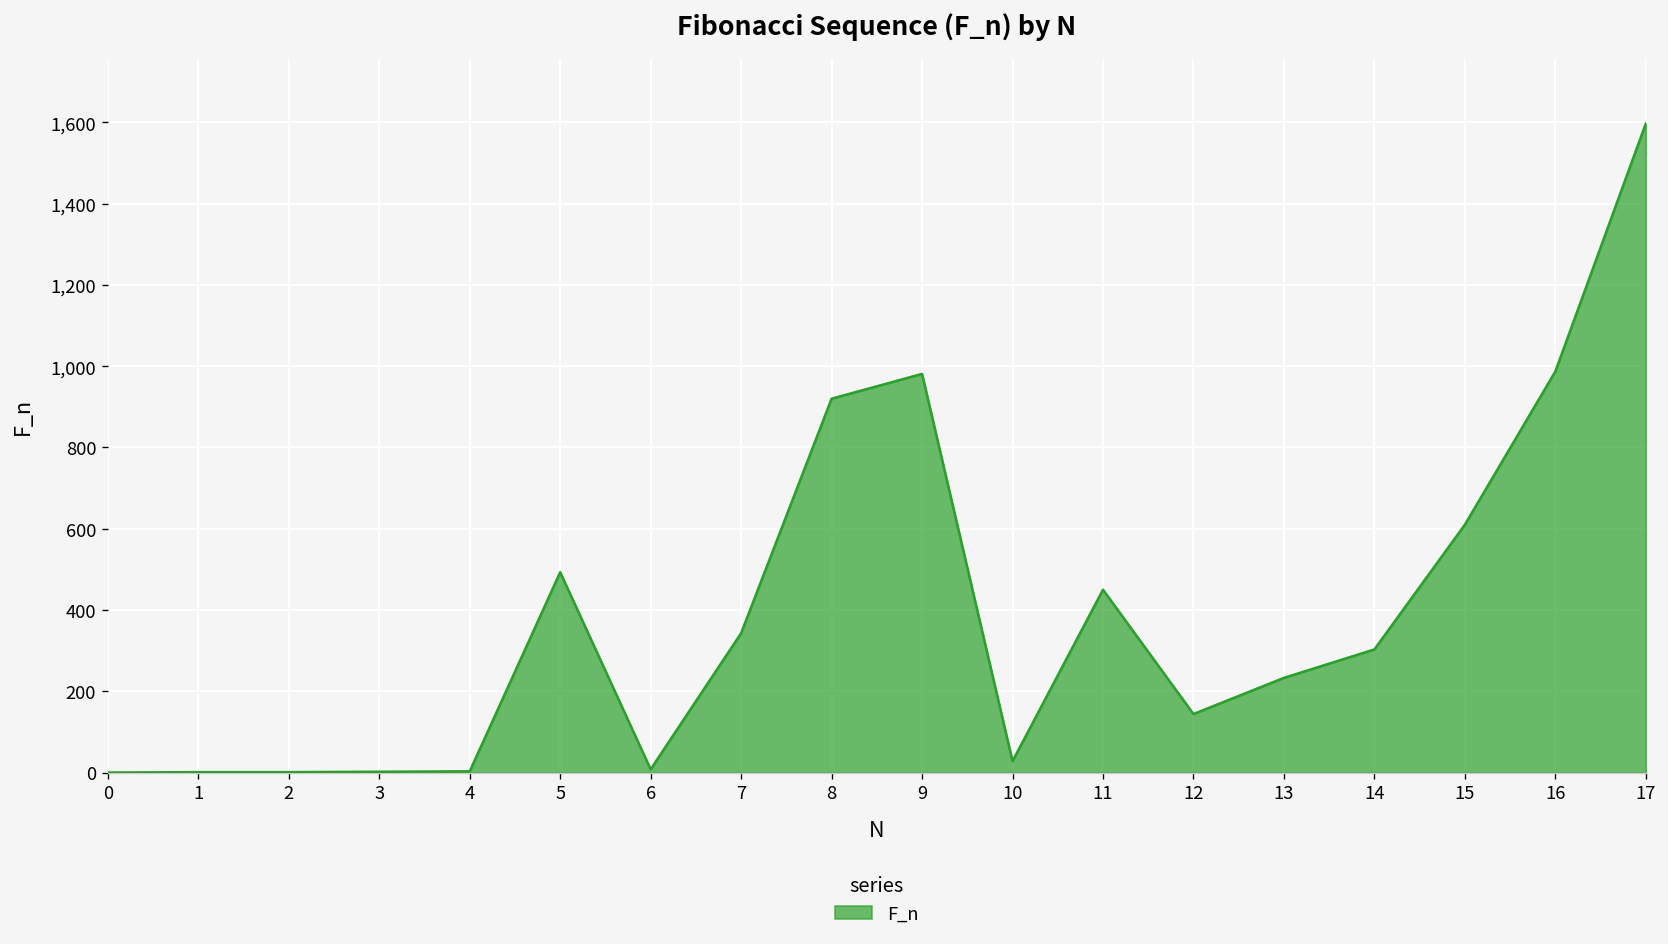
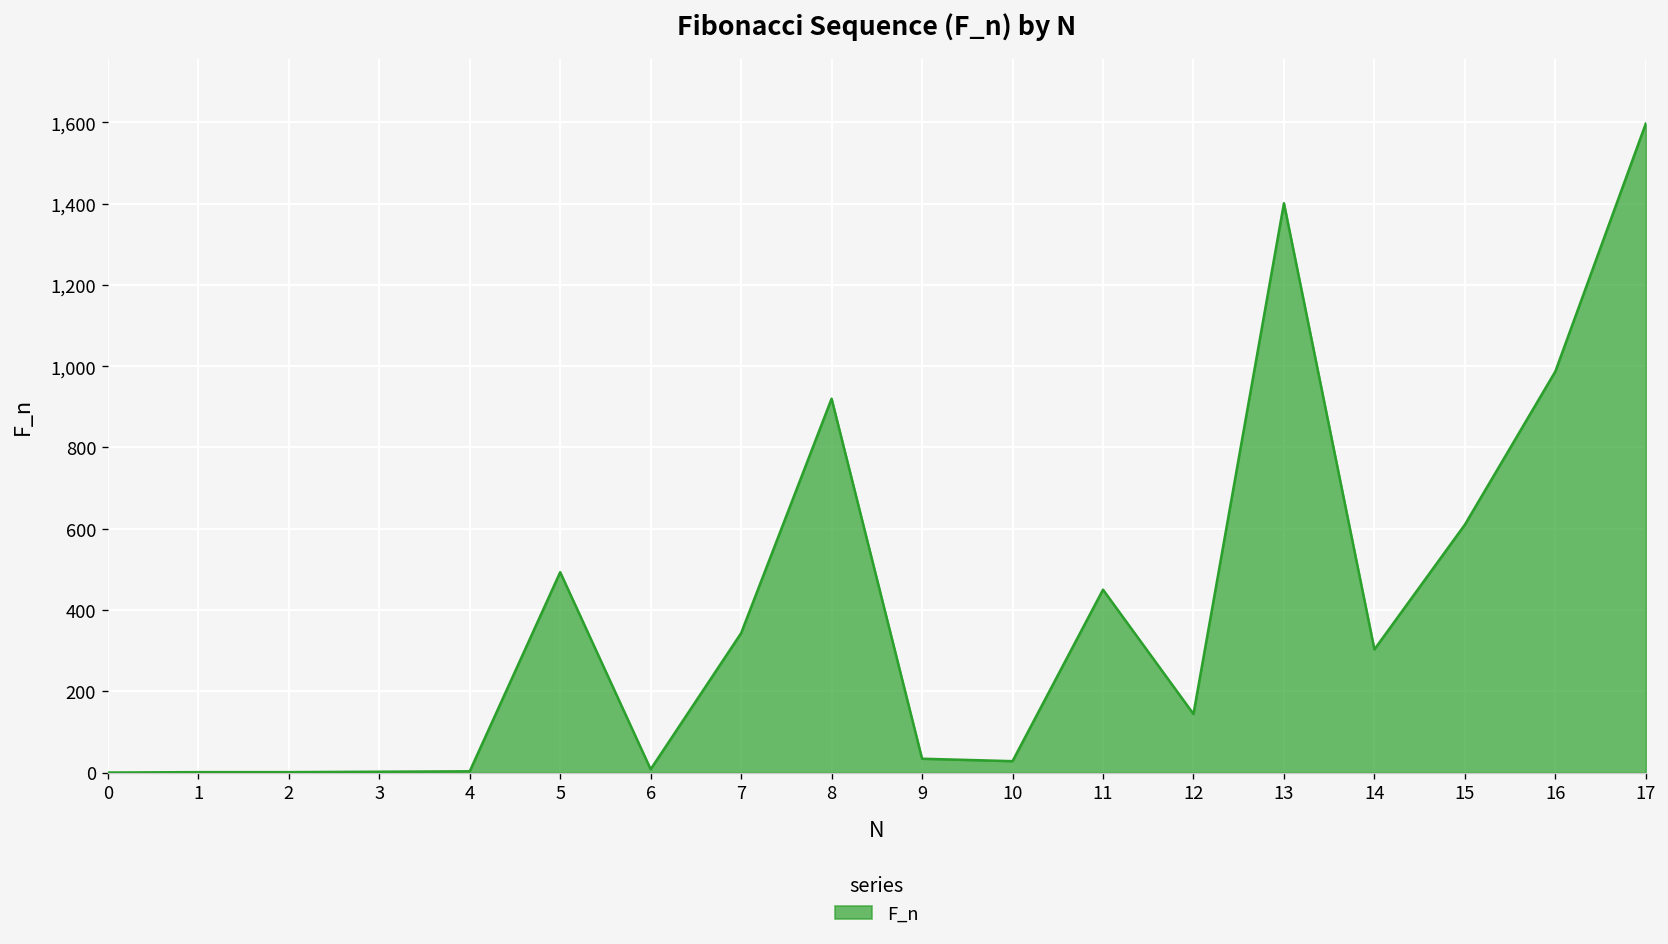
9: 980 -> 30
13: 230 -> 1,400
